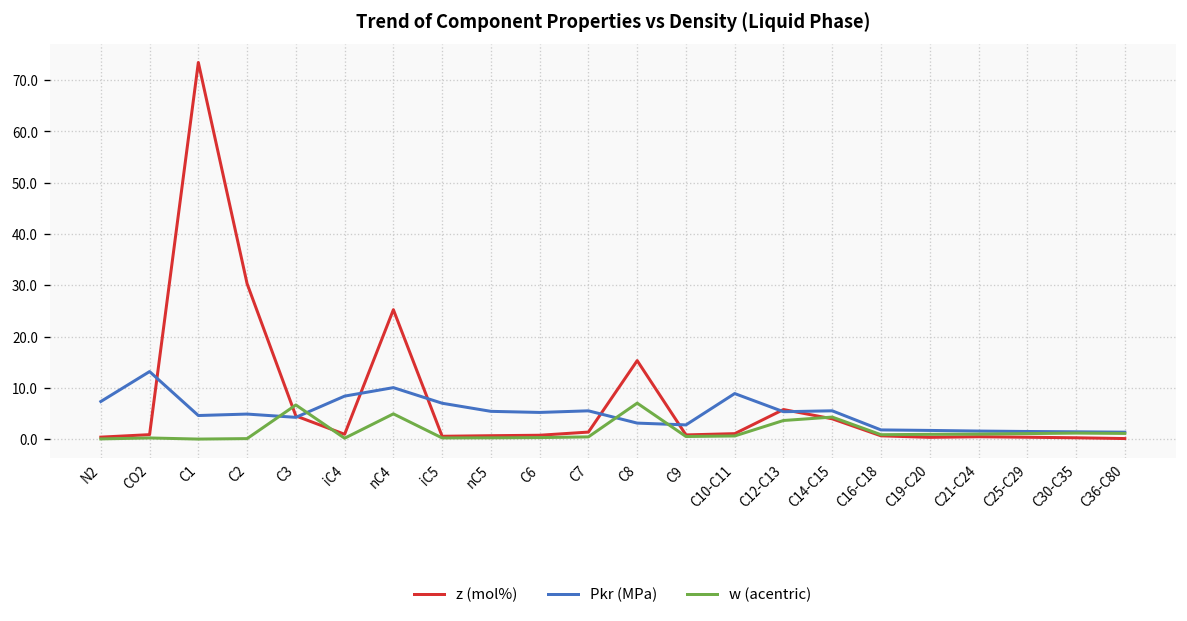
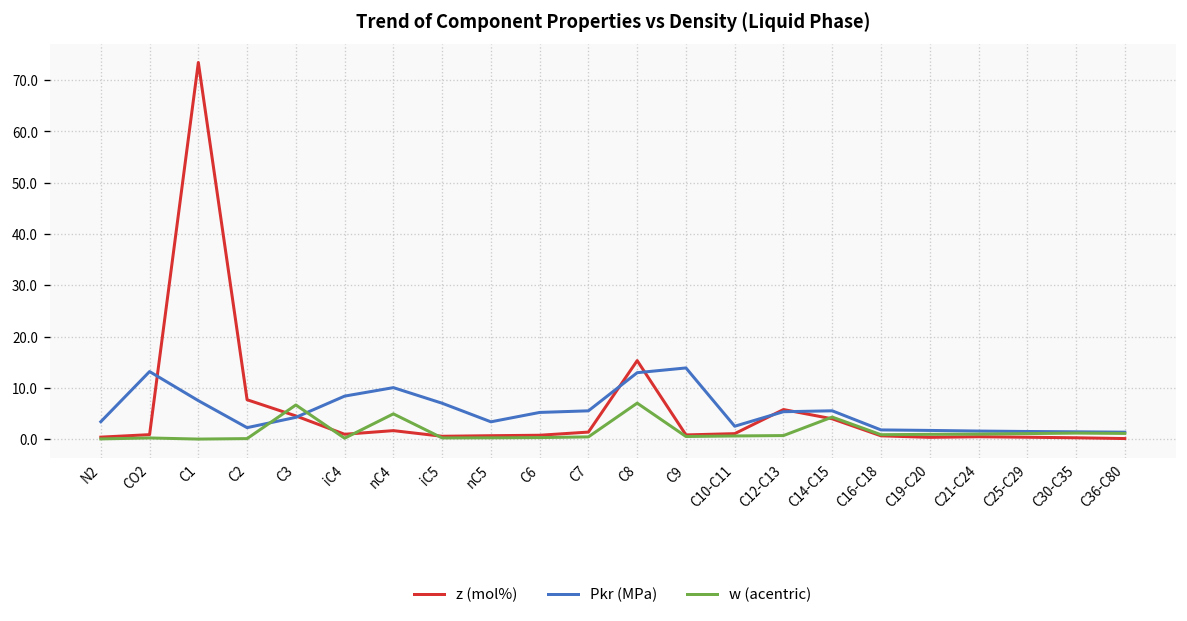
Pkr (MPa), N2: 7 -> 3
Pkr (MPa), C1: 5 -> 8
z (mol%), C2: 30 -> 8
Pkr (MPa), C2: 5 -> 2
z (mol%), nC4: 25 -> 2
Pkr (MPa), nC5: 5 -> 3
Pkr (MPa), C8: 3 -> 13
Pkr (MPa), C9: 3 -> 14
Pkr (MPa), C10-C11: 9 -> 3
w (acentric), C12-C13: 4 -> 1
